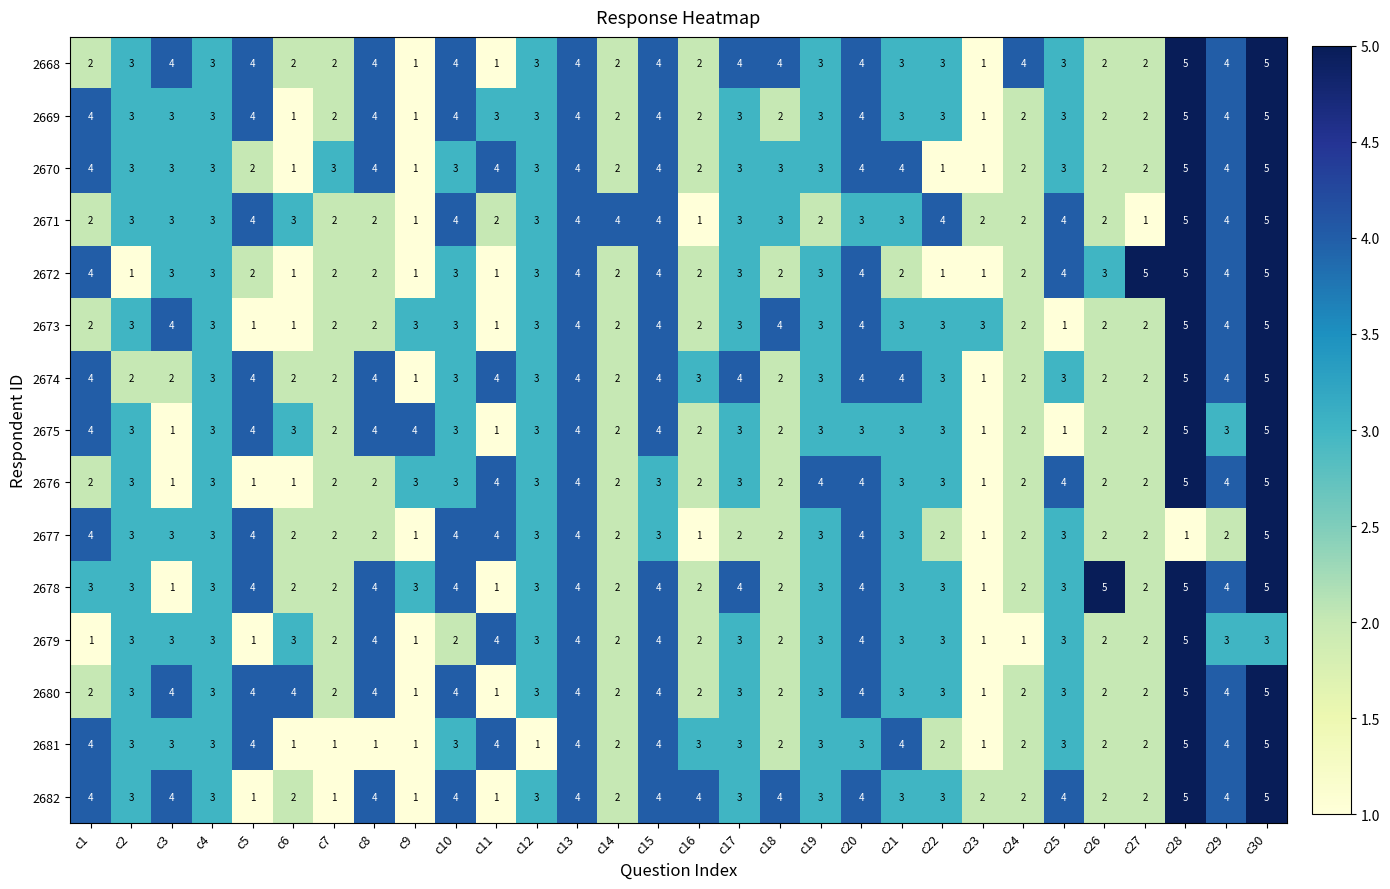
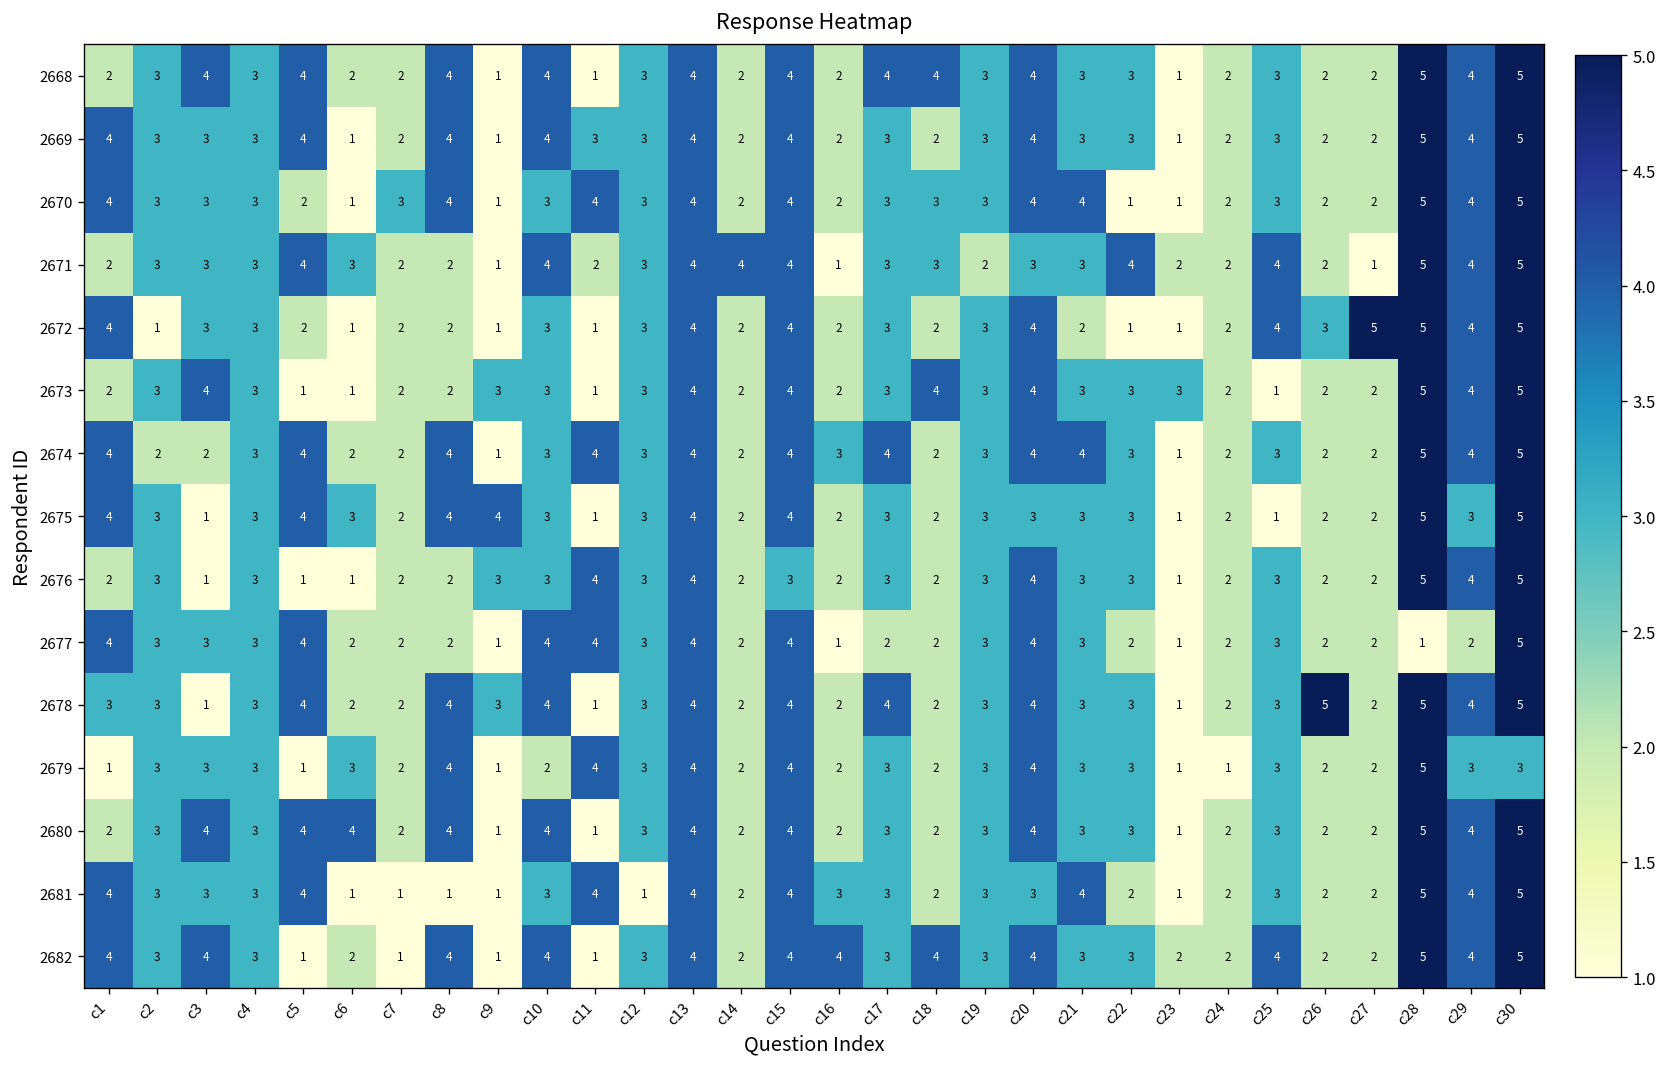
2668, c24: 4 -> 2
2676, c19: 4 -> 3
2676, c25: 4 -> 3
2677, c15: 3 -> 4
